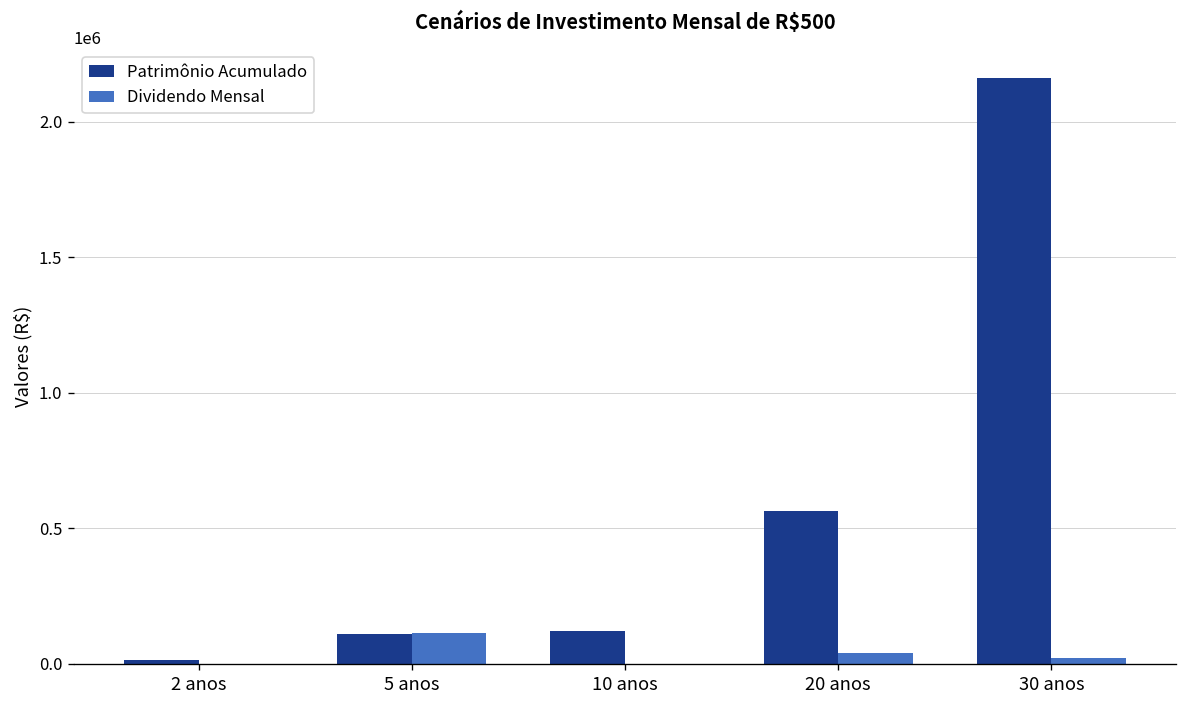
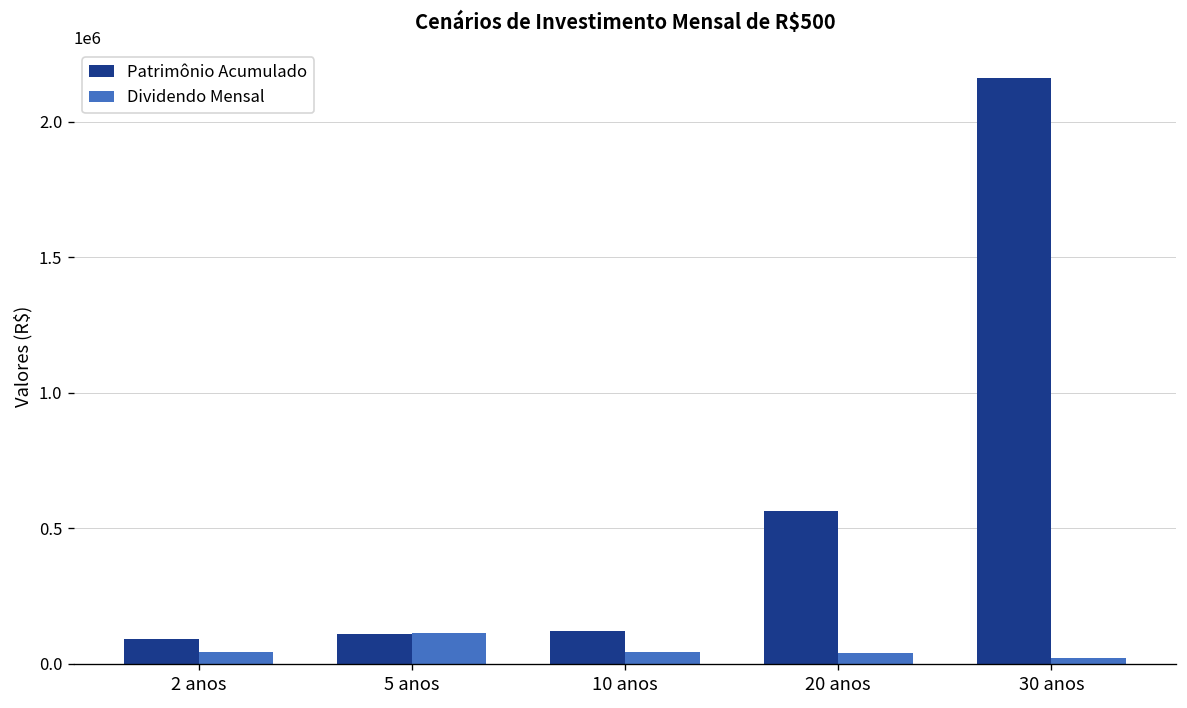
Patrimônio Acumulado, 2 anos: 10000 -> 90000
Dividendo Mensal, 2 anos: 0 -> 40000
Dividendo Mensal, 10 anos: 0 -> 40000
